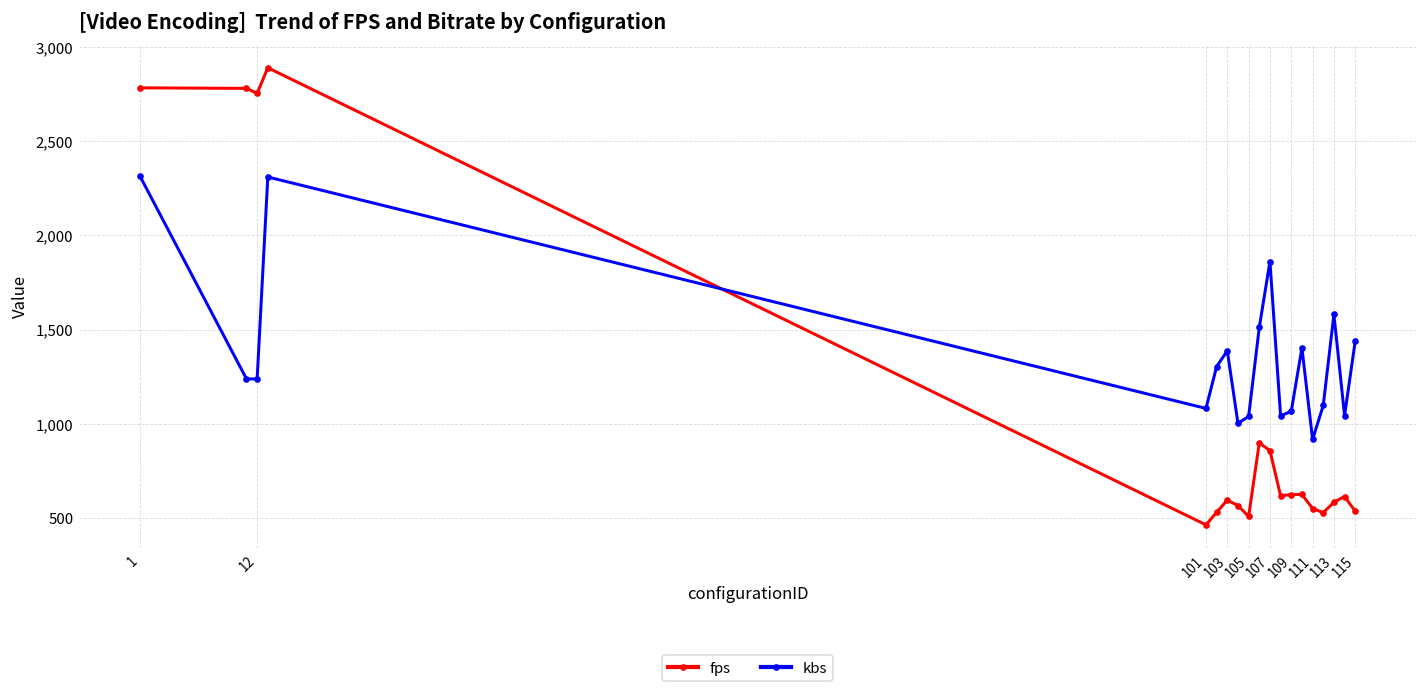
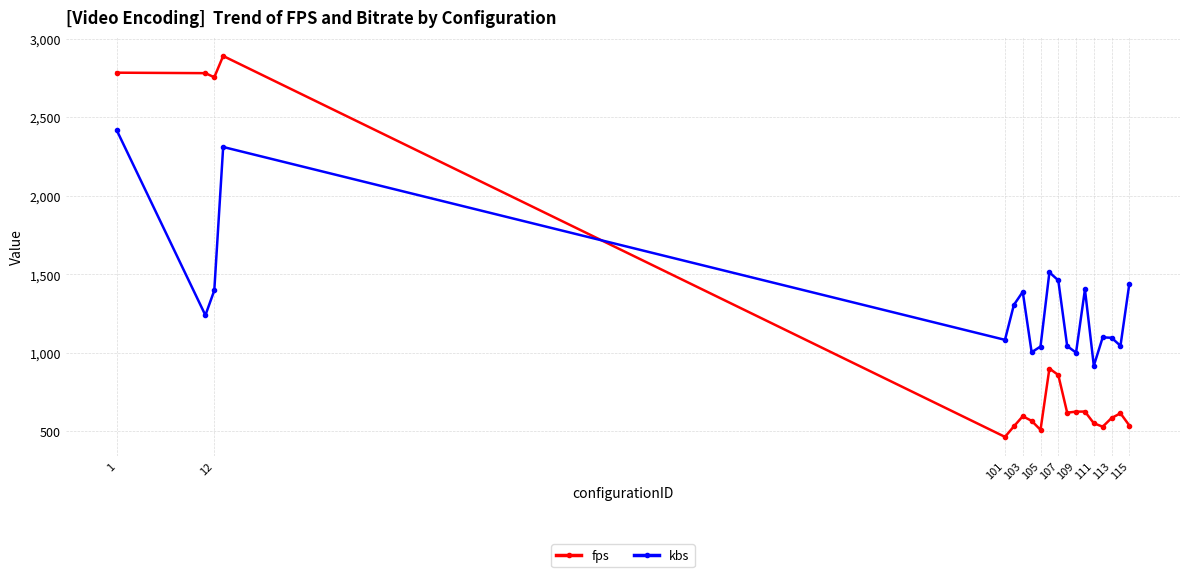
kbs, 1: 2,320 -> 2,420
kbs, 12: 1,240 -> 1,400
kbs, 107: 1,860 -> 1,460
kbs, 109: 1,070 -> 1,000
kbs, 113: 1,580 -> 1,100
